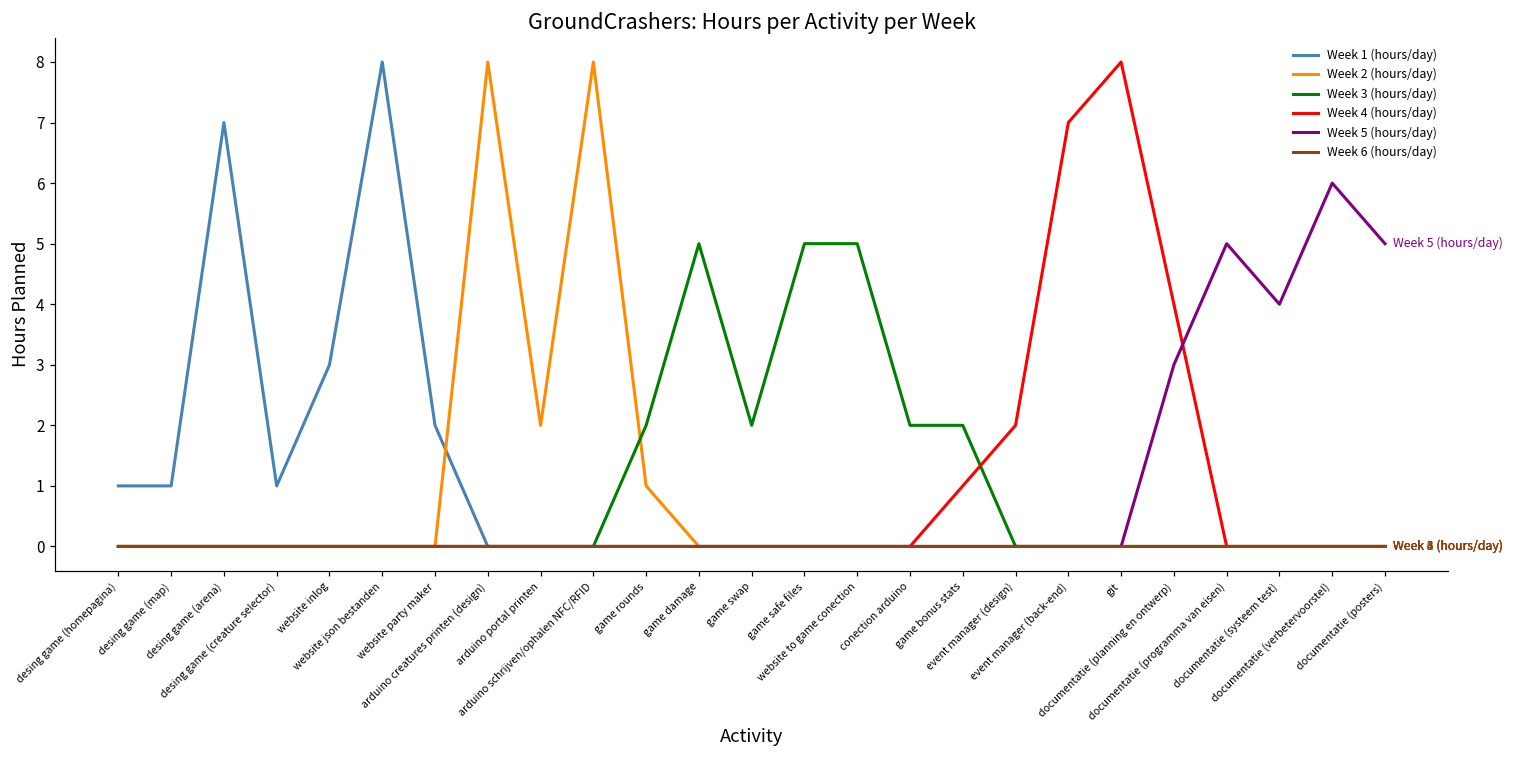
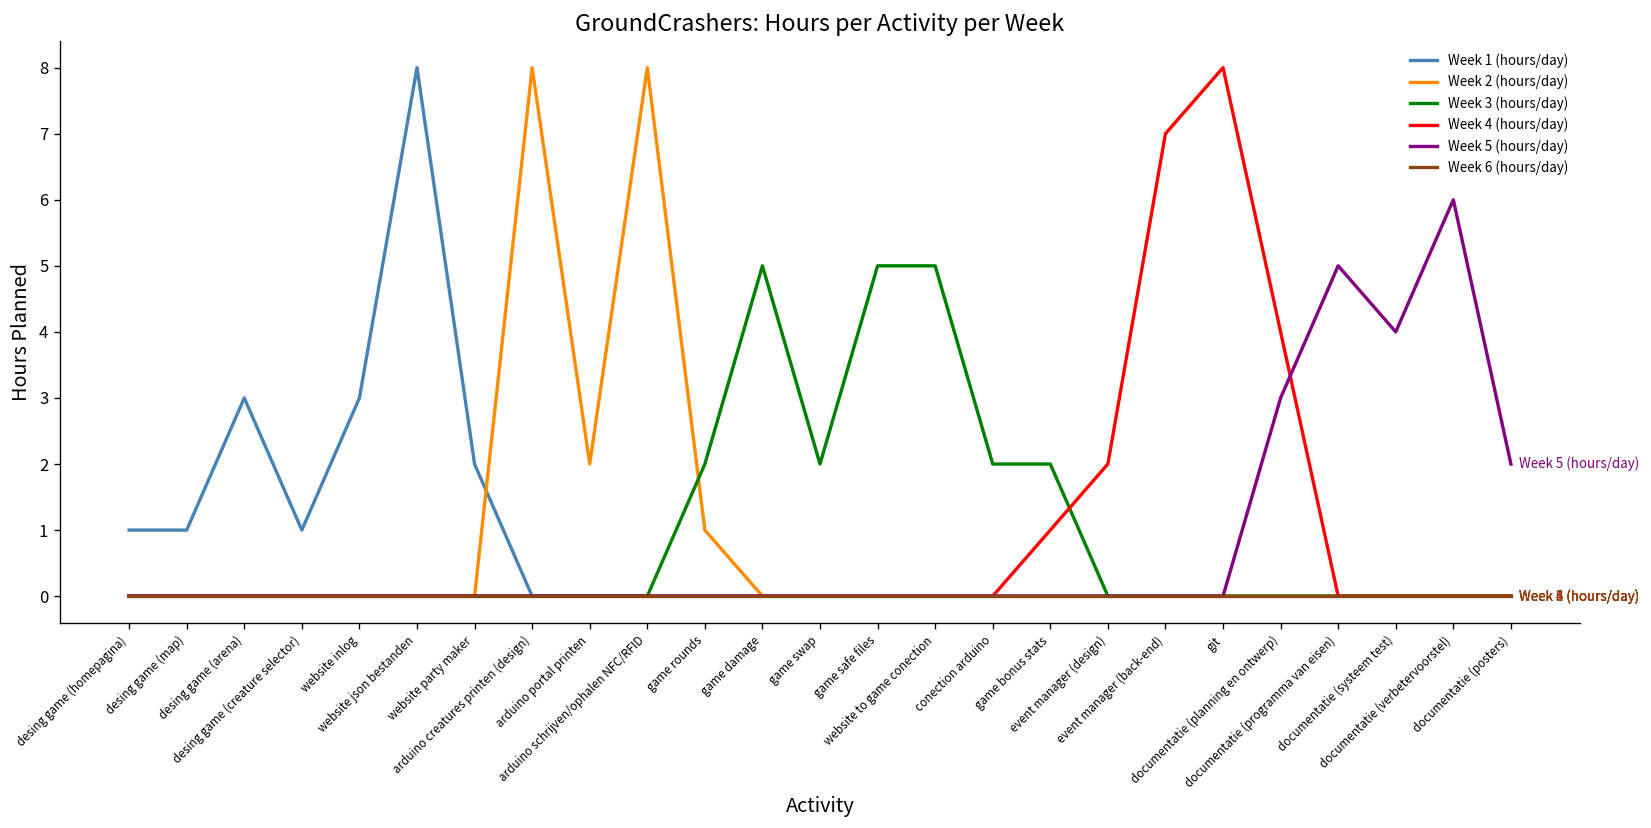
Week 1 (hours/day), desing game (arena): 7 -> 3
Week 5 (hours/day), documentatie (posters): 5 -> 2
